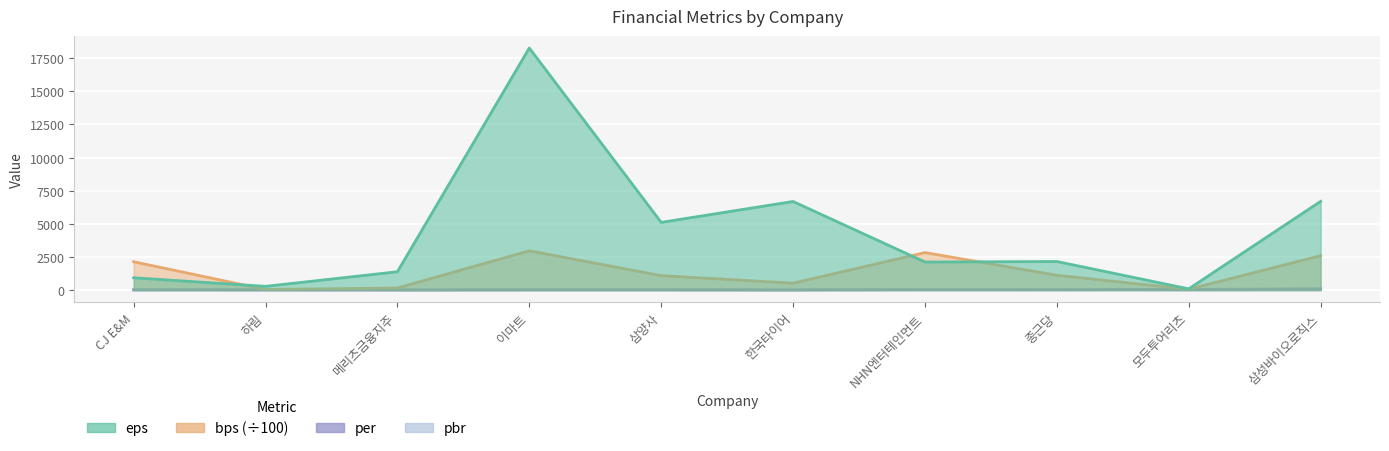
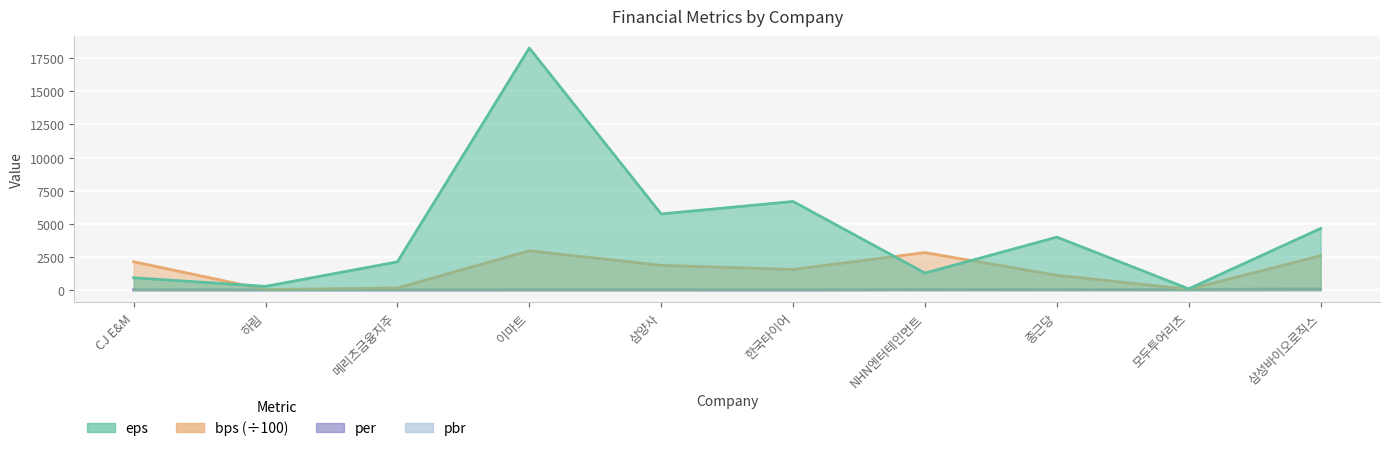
eps, 메리츠금융지주: 1400 -> 2100
eps, 삼양사: 5100 -> 5700
bps (÷100), 삼양사: 1100 -> 1900
bps (÷100), 한국타이어: 500 -> 1500
eps, NHN엔터테인먼트: 2100 -> 1300
eps, 종근당: 2100 -> 4000
eps, 삼성바이오로직스: 6700 -> 4600
